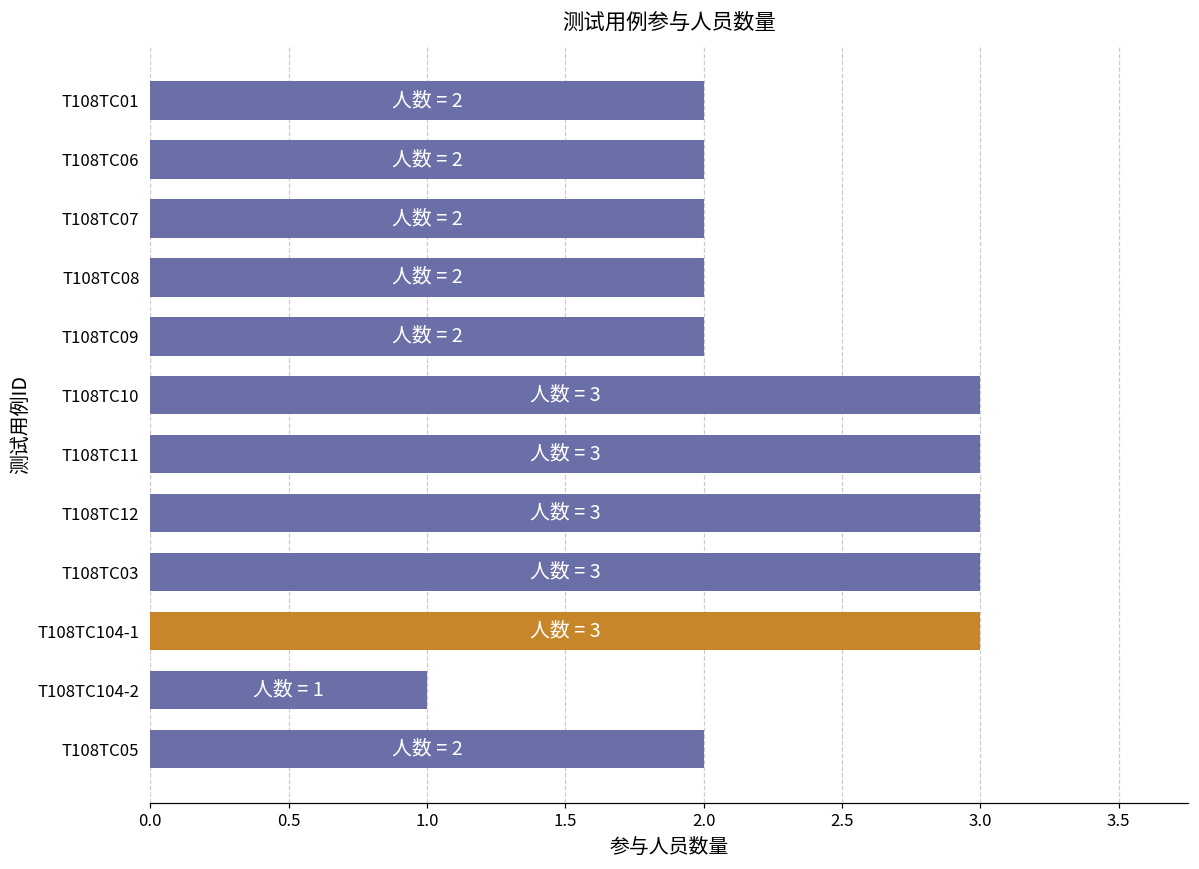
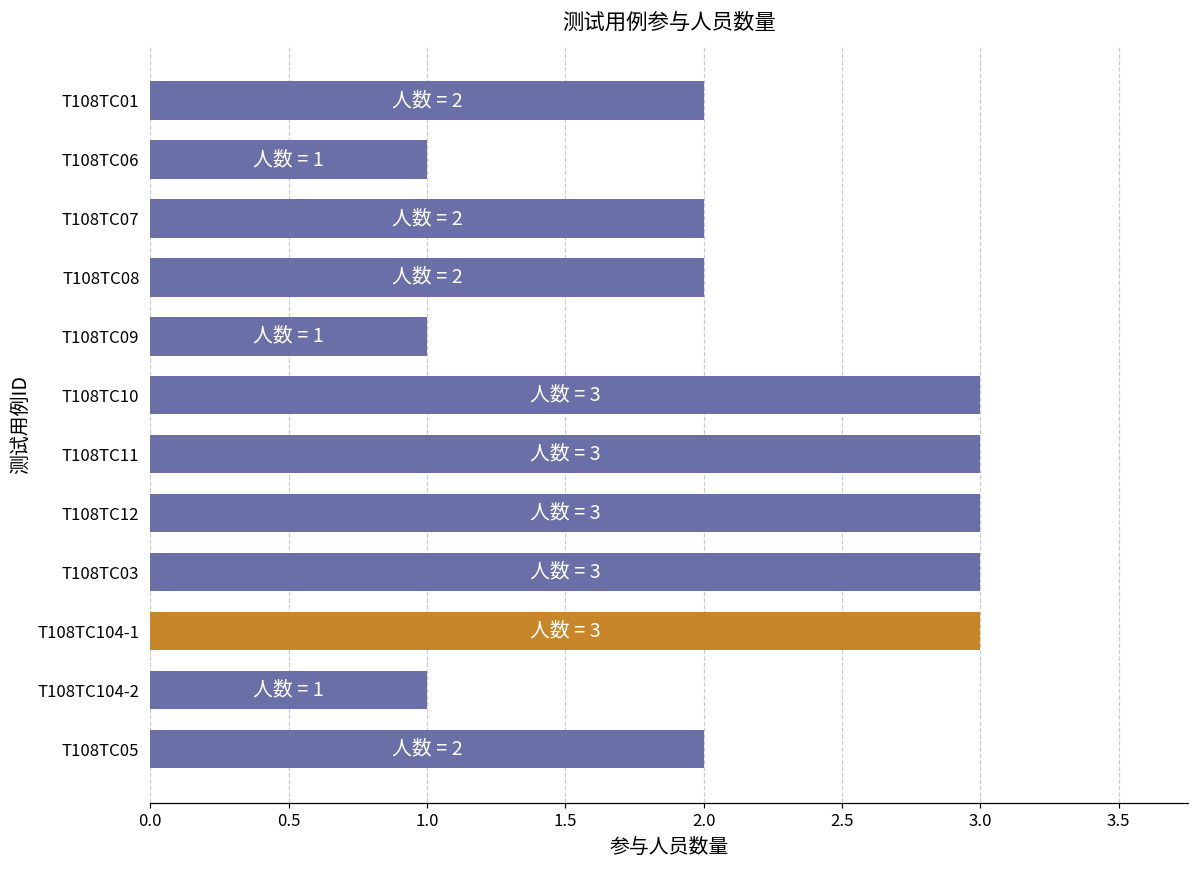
T108TC06: 2 -> 1
T108TC09: 2 -> 1
